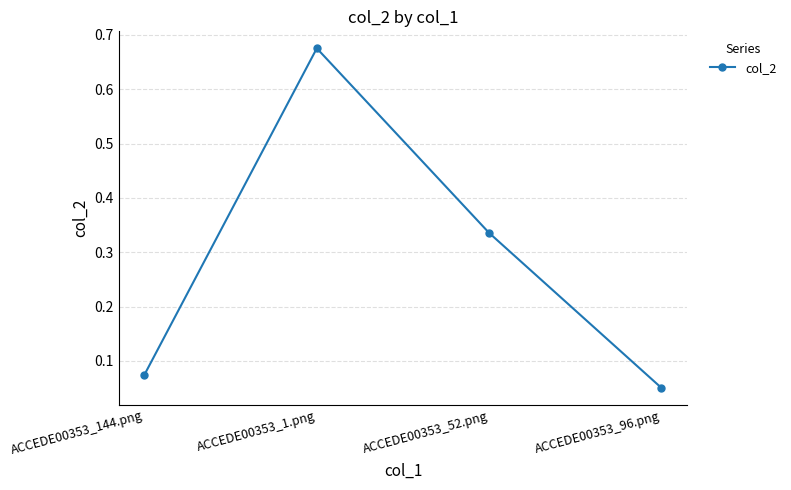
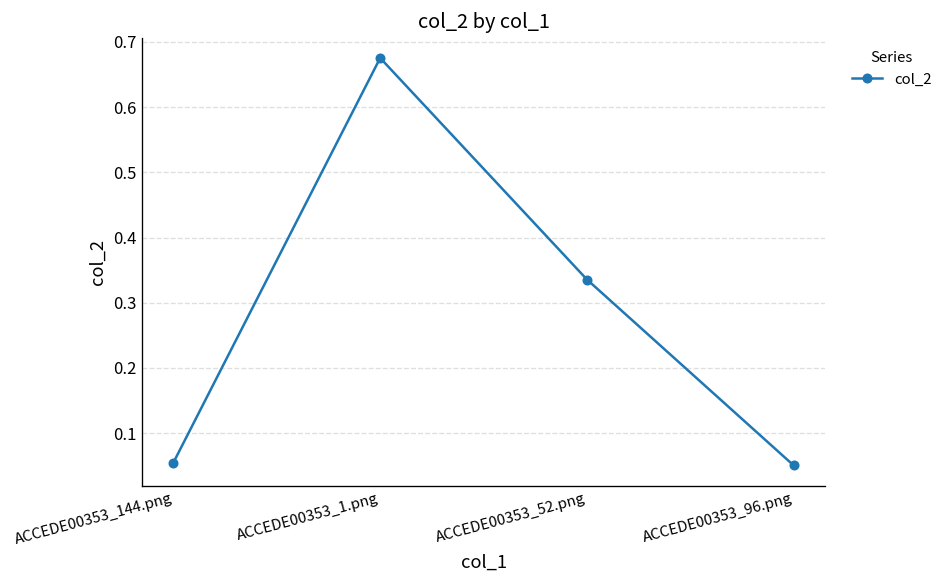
ACCEDE00353_144.png: 0.07 -> 0.05
